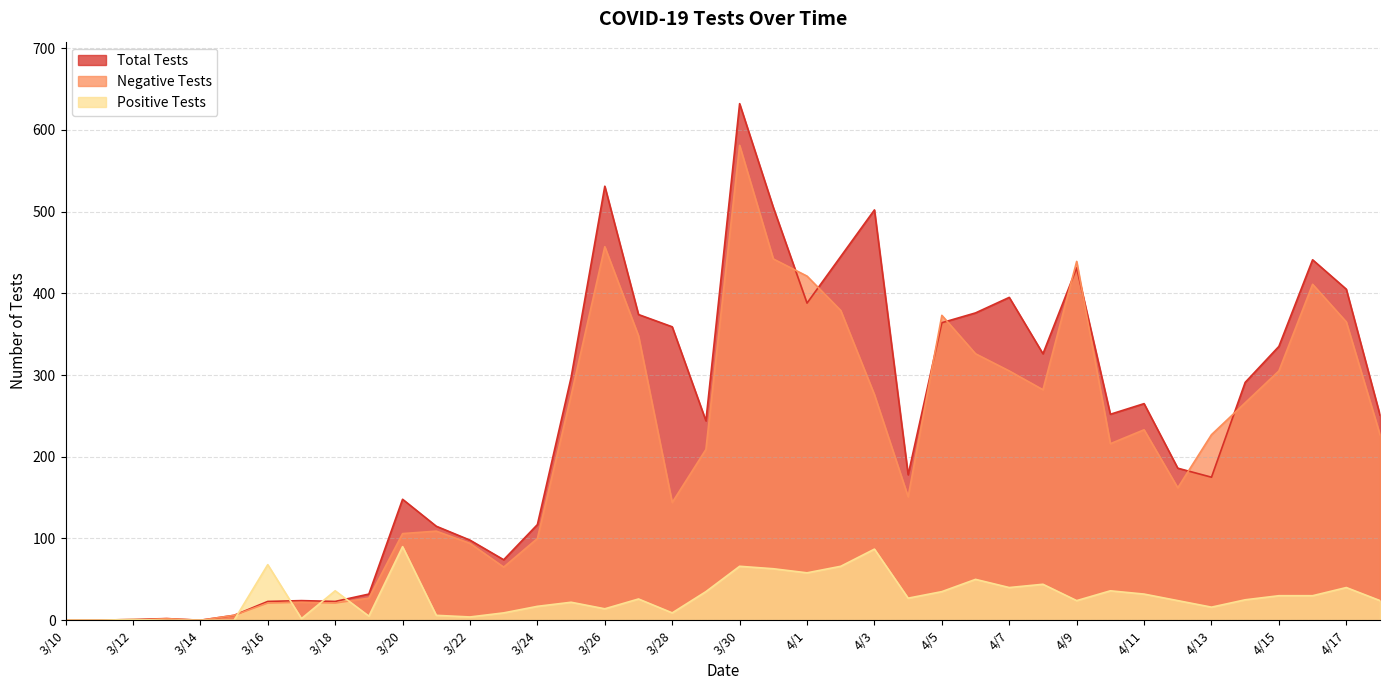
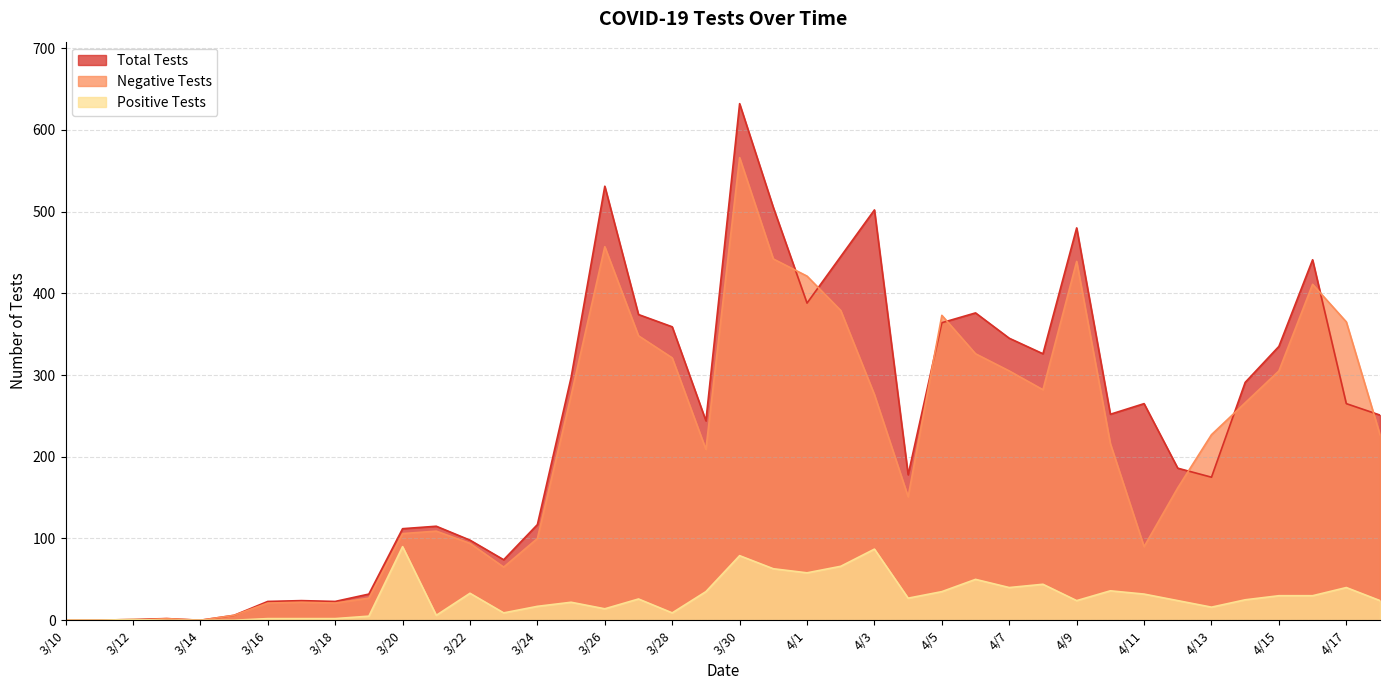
Positive Tests, 3/16: 70 -> 0
Positive Tests, 3/18: 40 -> 0
Total Tests, 3/20: 150 -> 110
Positive Tests, 3/22: 0 -> 30
Negative Tests, 3/28: 140 -> 320
Negative Tests, 3/30: 580 -> 570
Positive Tests, 3/30: 70 -> 80
Total Tests, 4/7: 400 -> 350
Total Tests, 4/9: 430 -> 480
Negative Tests, 4/11: 230 -> 90
Total Tests, 4/17: 410 -> 270
